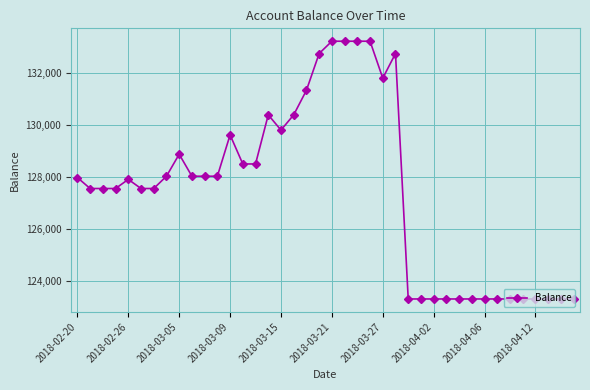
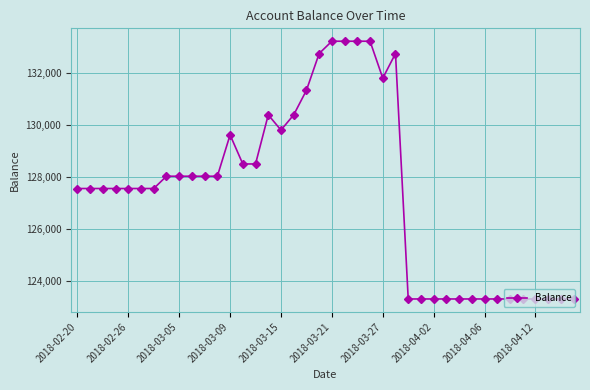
2018-02-20: 128,000 -> 127,600
2018-02-26: 127,900 -> 127,600
2018-03-05: 128,900 -> 128,000
